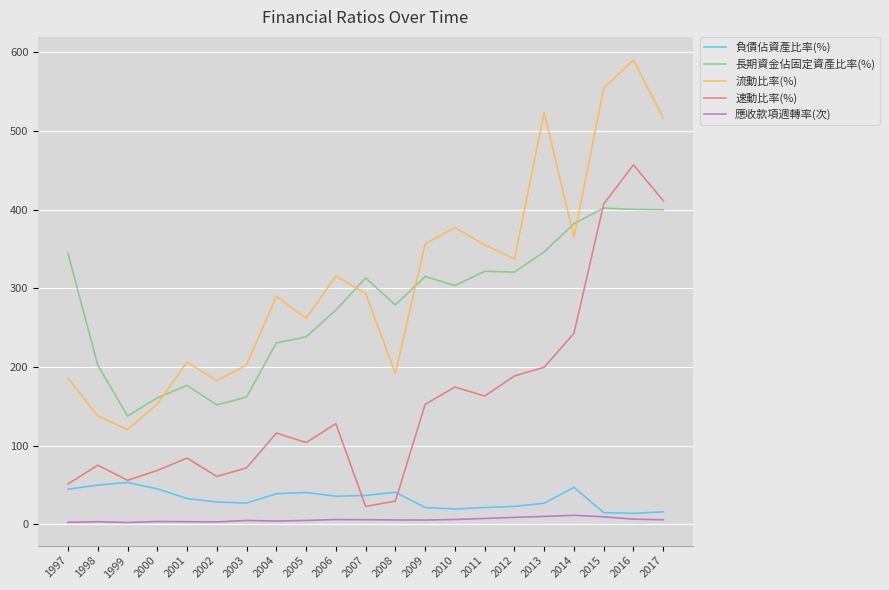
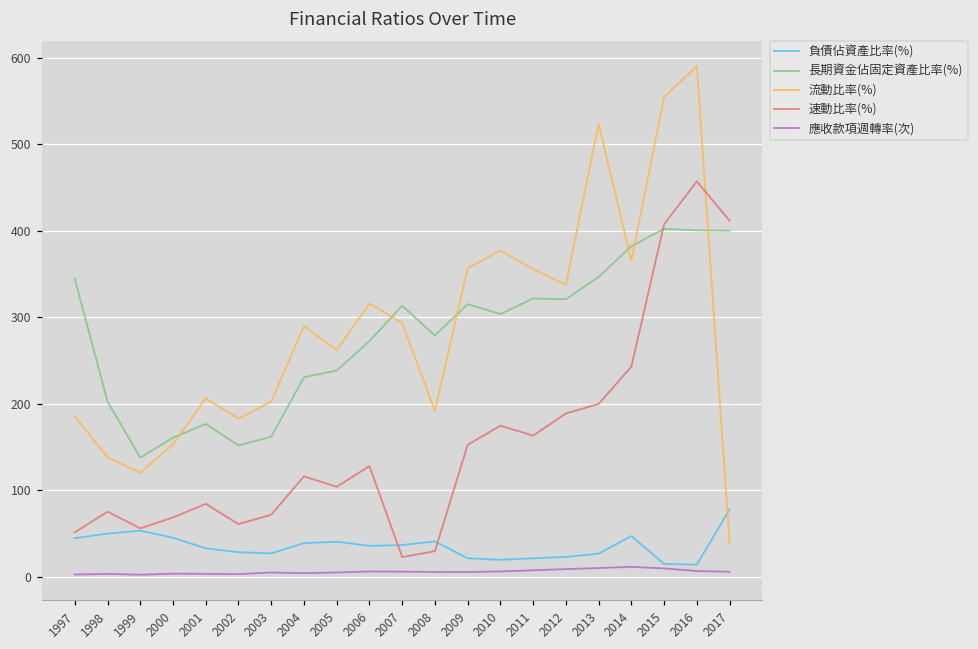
負債佔資產比率(%), 2017: 20 -> 80
流動比率(%), 2017: 520 -> 40
